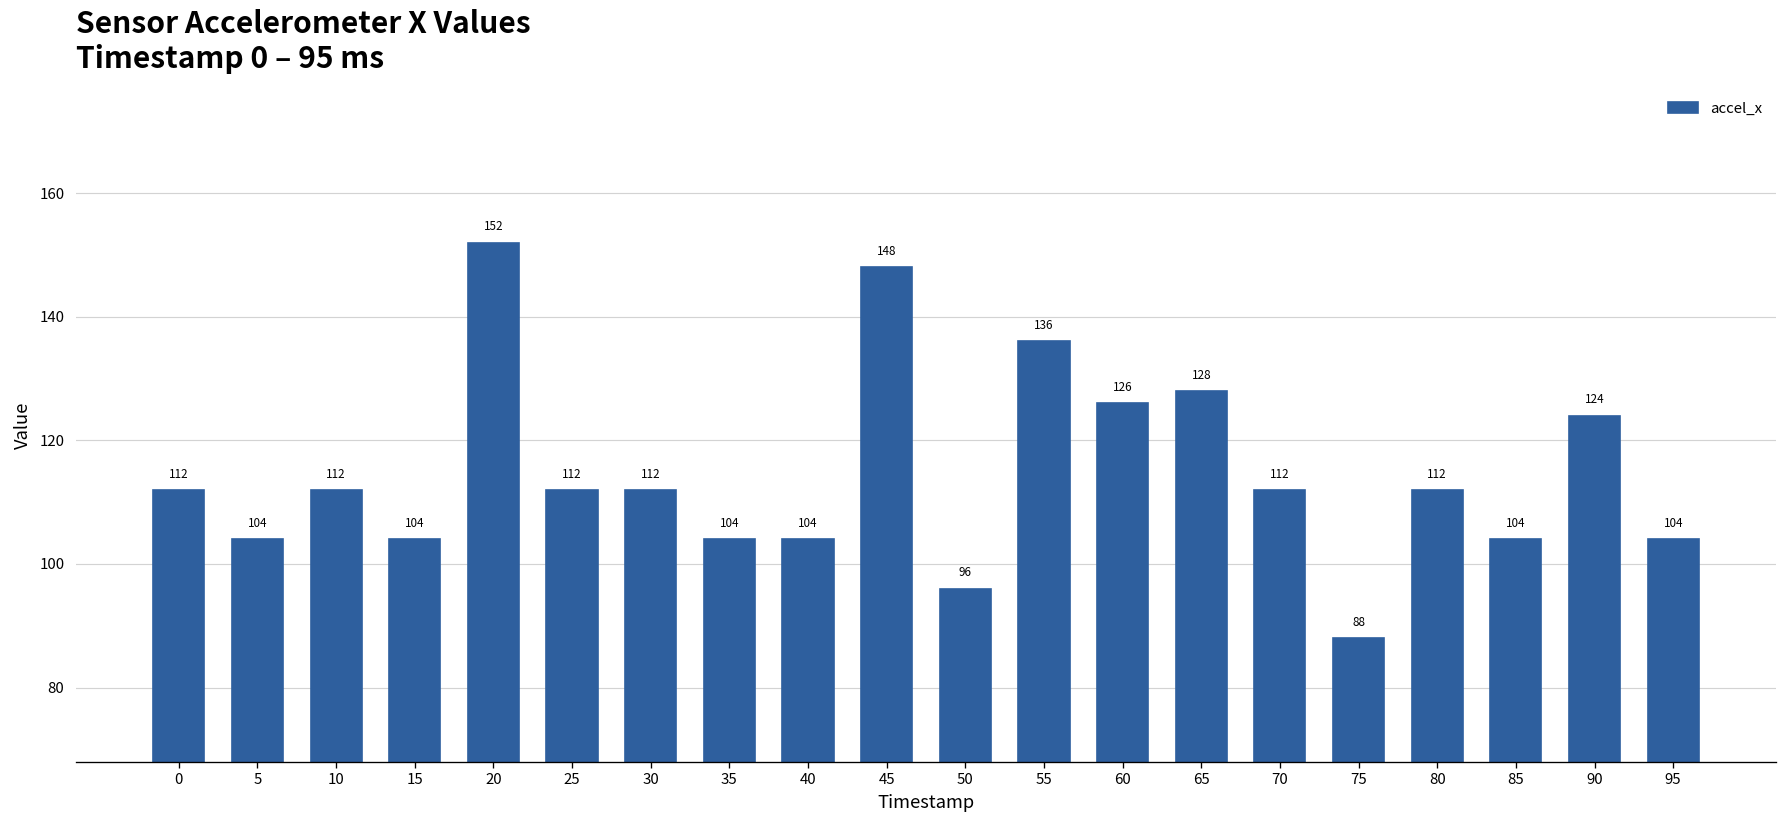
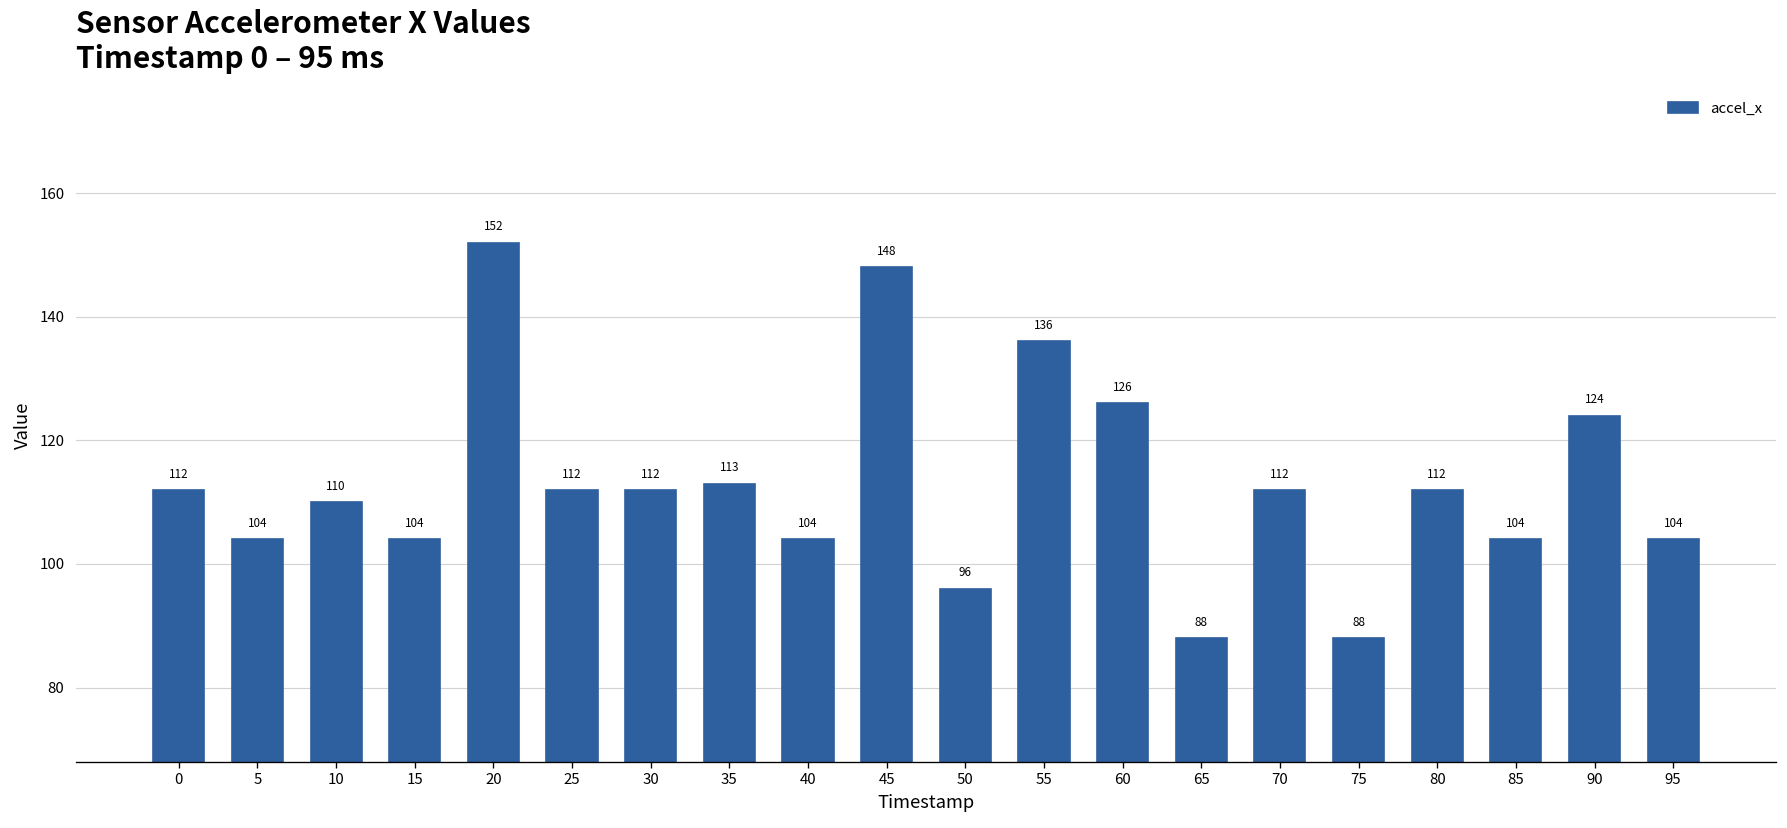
10: 112 -> 110
35: 104 -> 113
65: 128 -> 88
